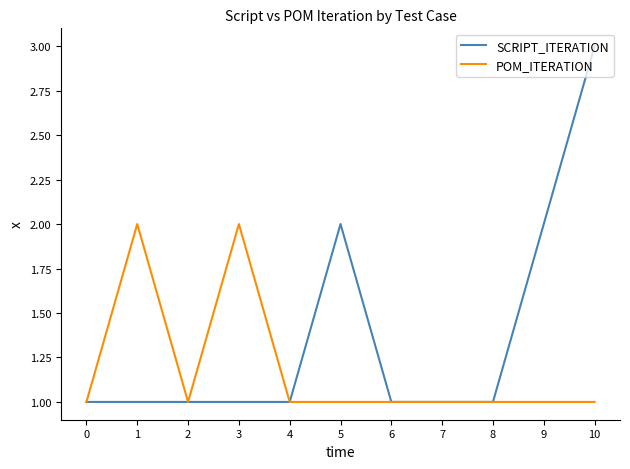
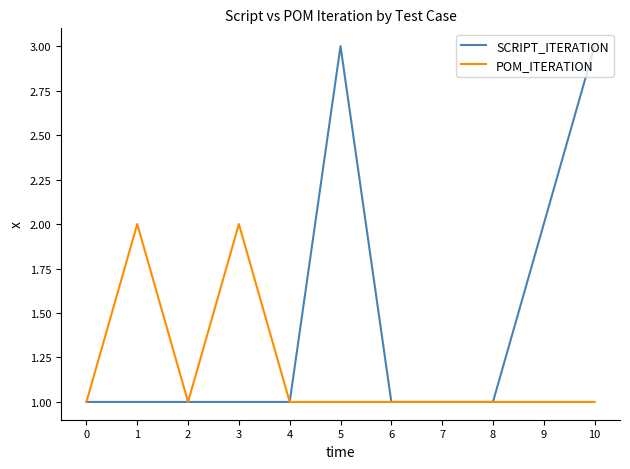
SCRIPT_ITERATION, 5: 2 -> 3
